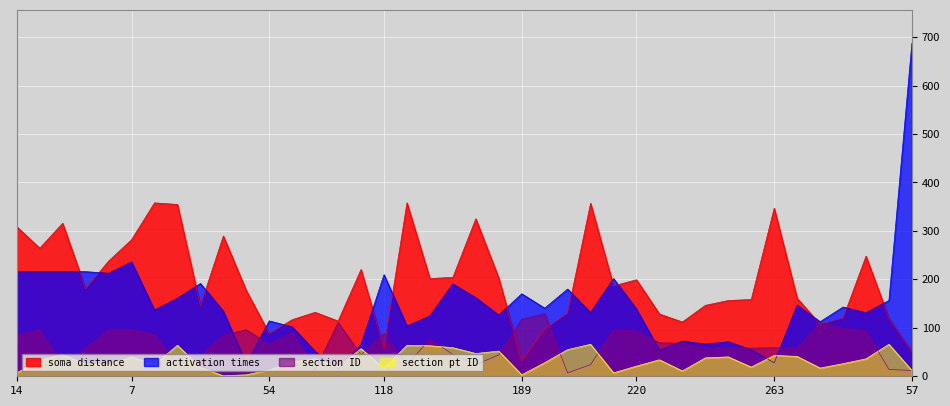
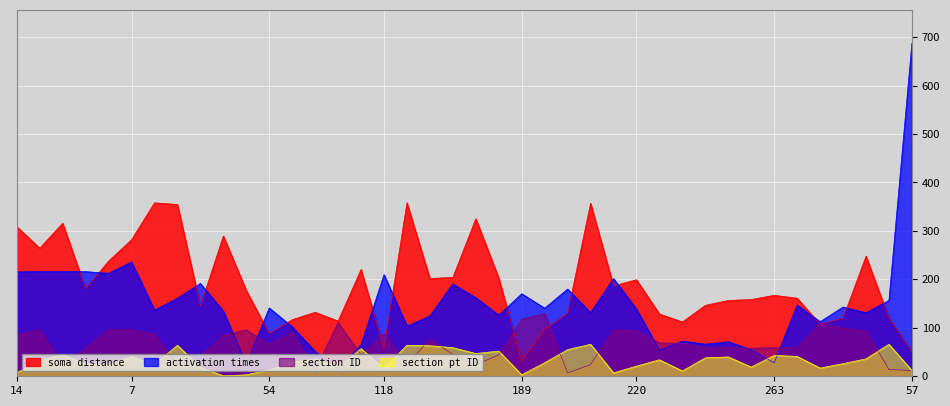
activation times, 54: 110 -> 140
soma distance, 263: 350 -> 170
